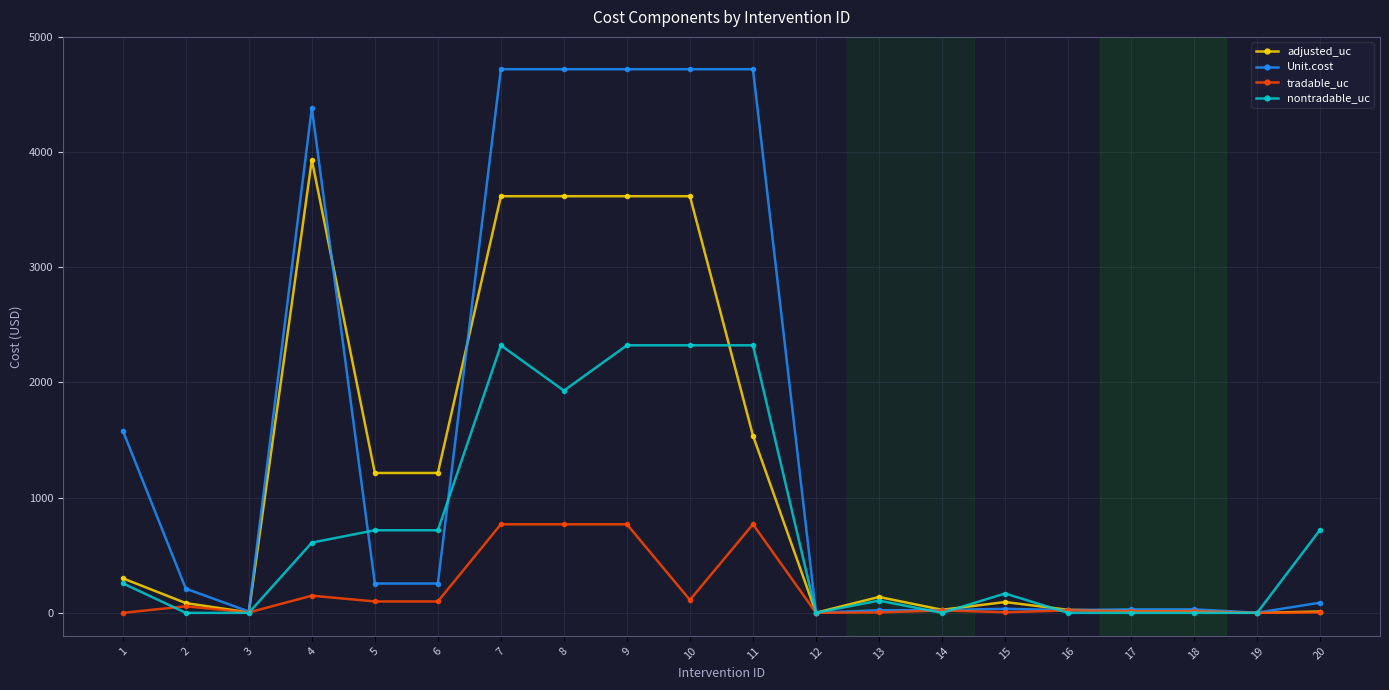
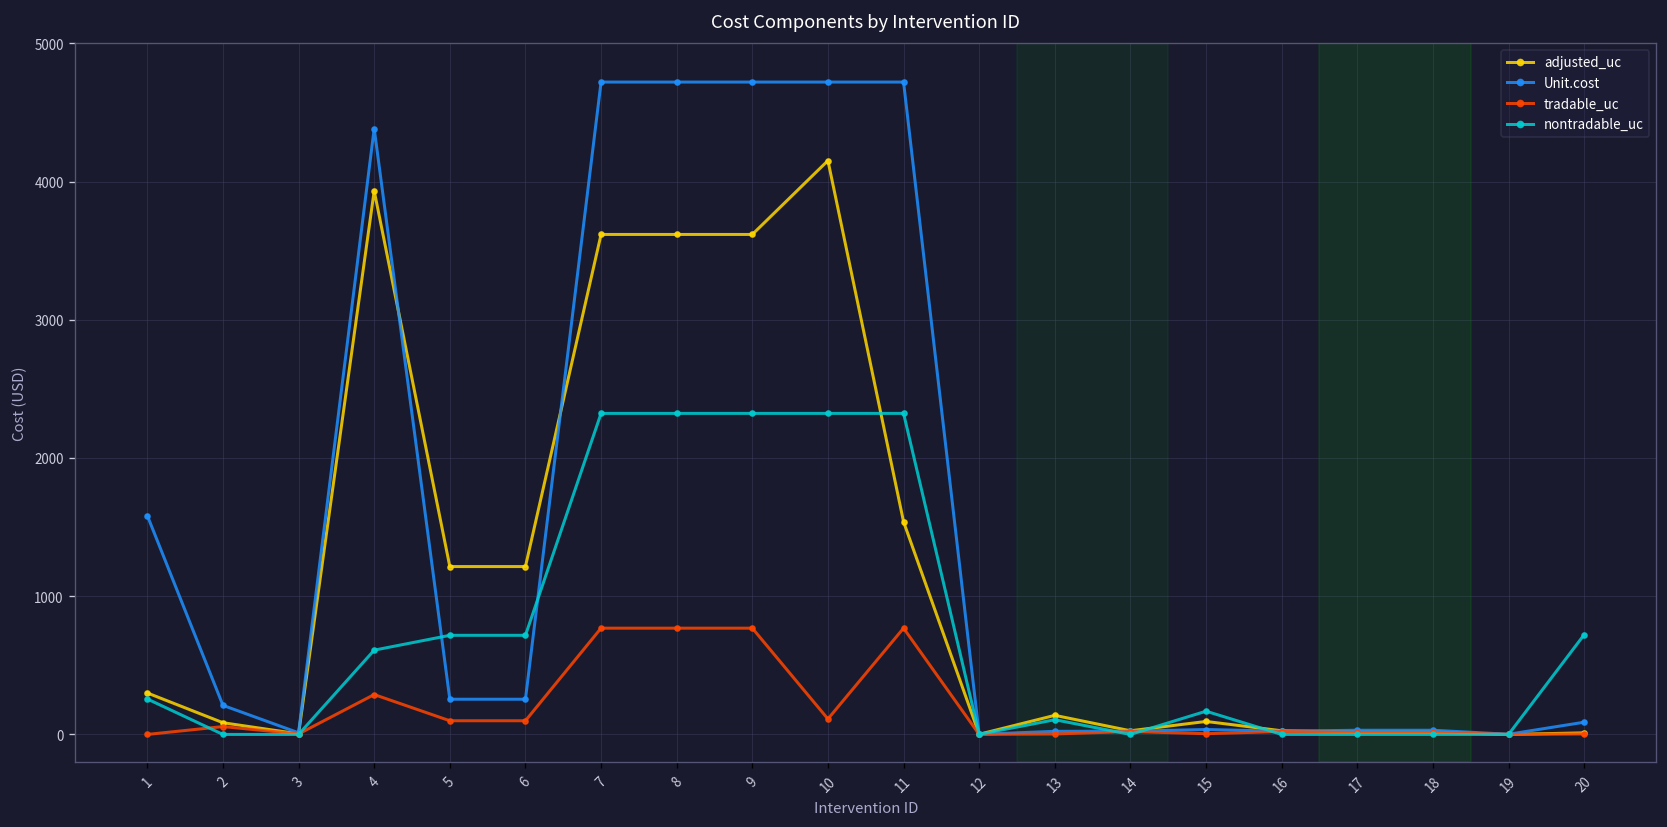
tradable_uc, 4: 150 -> 290
nontradable_uc, 8: 1930 -> 2320
adjusted_uc, 10: 3620 -> 4150
